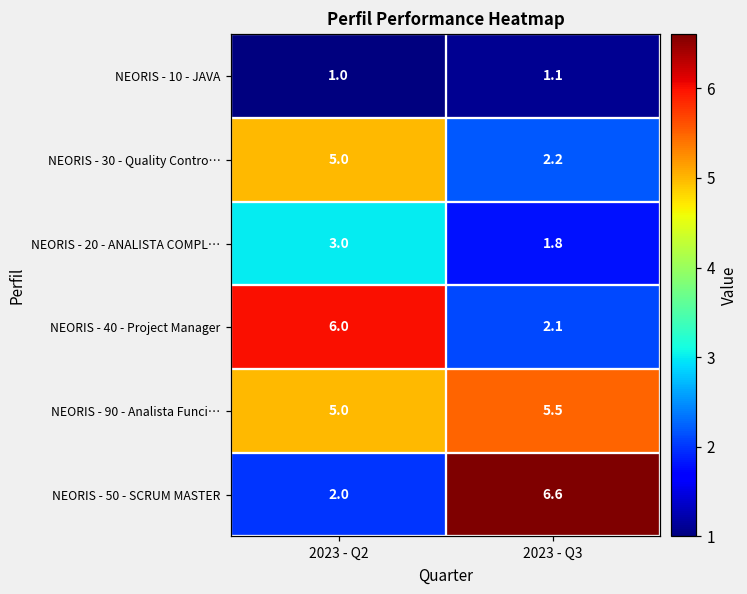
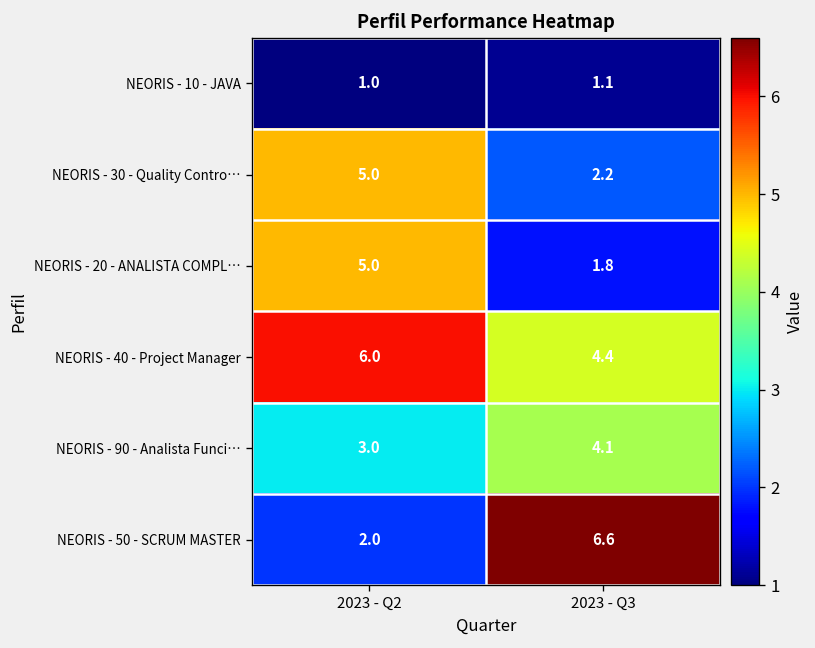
NEORIS - 20 - ANALISTA COMPL…, 2023 - Q2: 3.0 -> 5.0
NEORIS - 40 - Project Manager, 2023 - Q3: 2.1 -> 4.4
NEORIS - 90 - Analista Funci…, 2023 - Q2: 5.0 -> 3.0
NEORIS - 90 - Analista Funci…, 2023 - Q3: 5.5 -> 4.1
